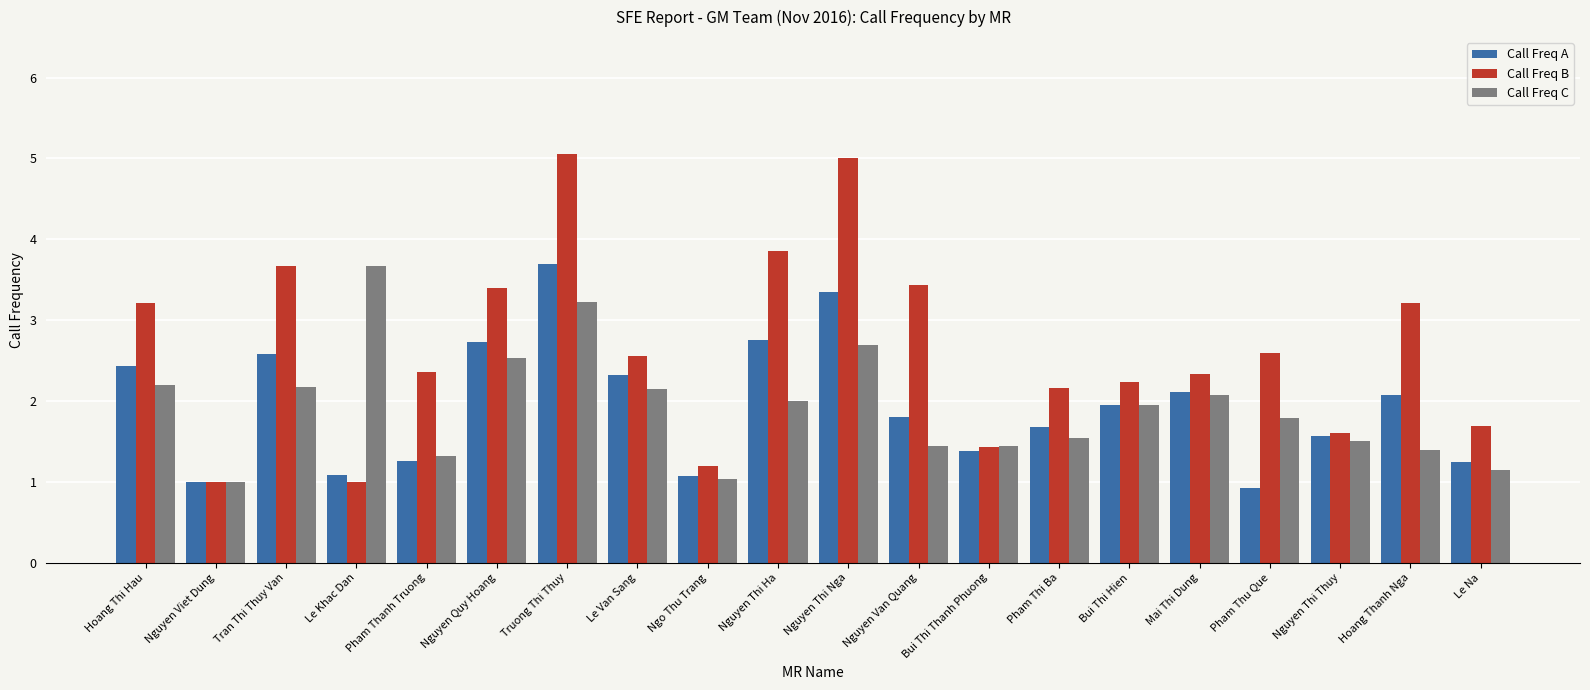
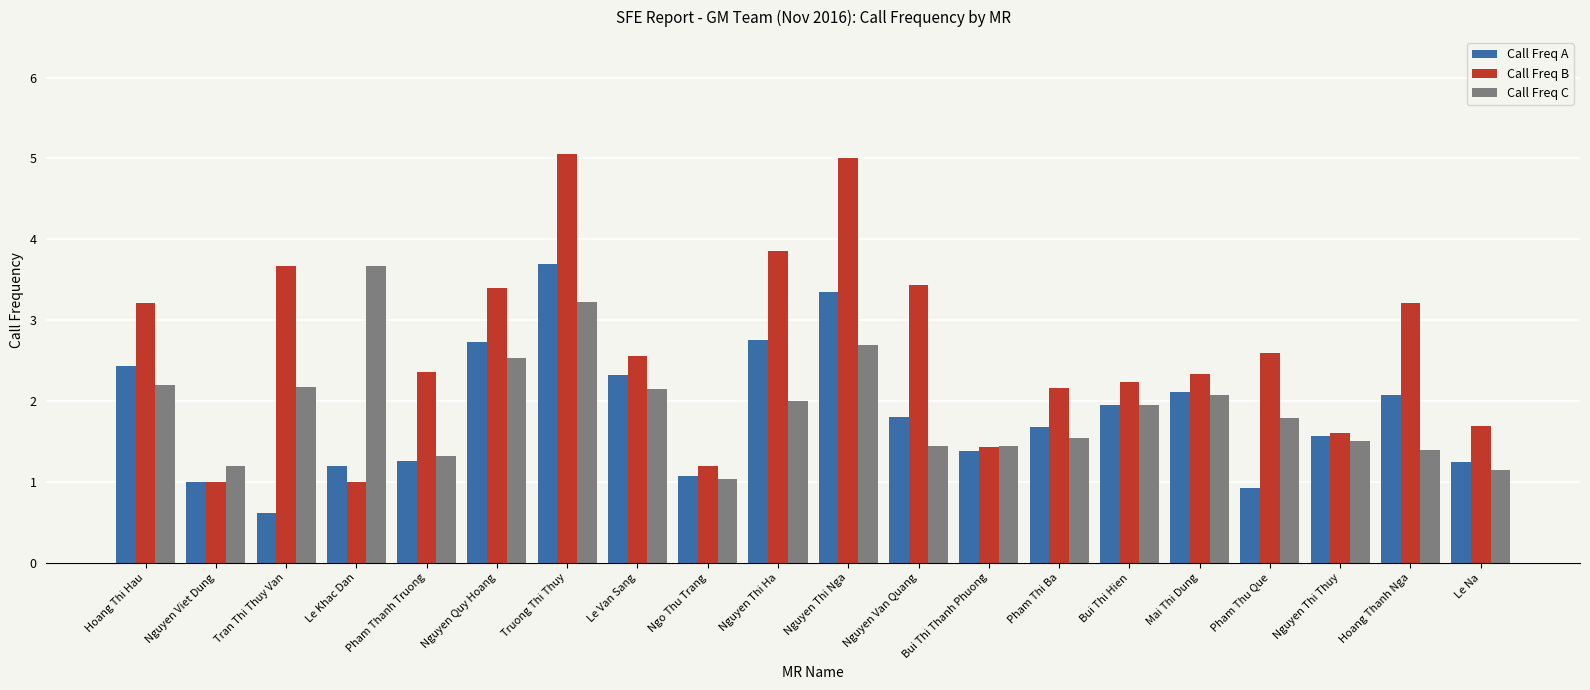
Call Freq C, Nguyen Viet Dung: 1.0 -> 1.2
Call Freq A, Tran Thi Thuy Van: 2.6 -> 0.6
Call Freq A, Le Khac Dan: 1.1 -> 1.2
